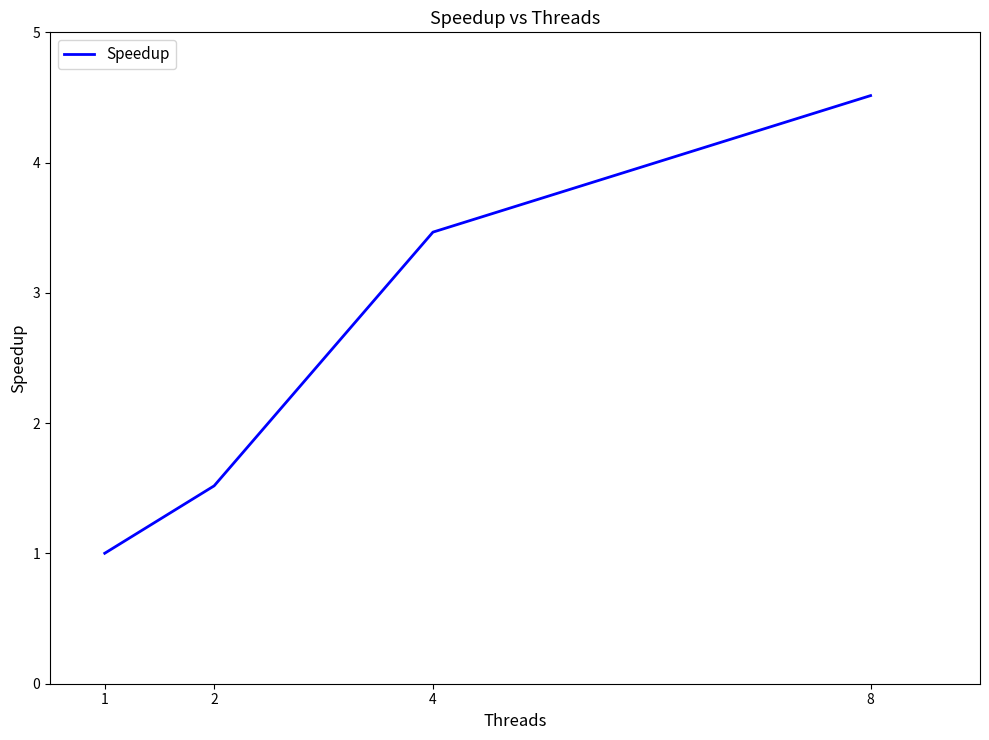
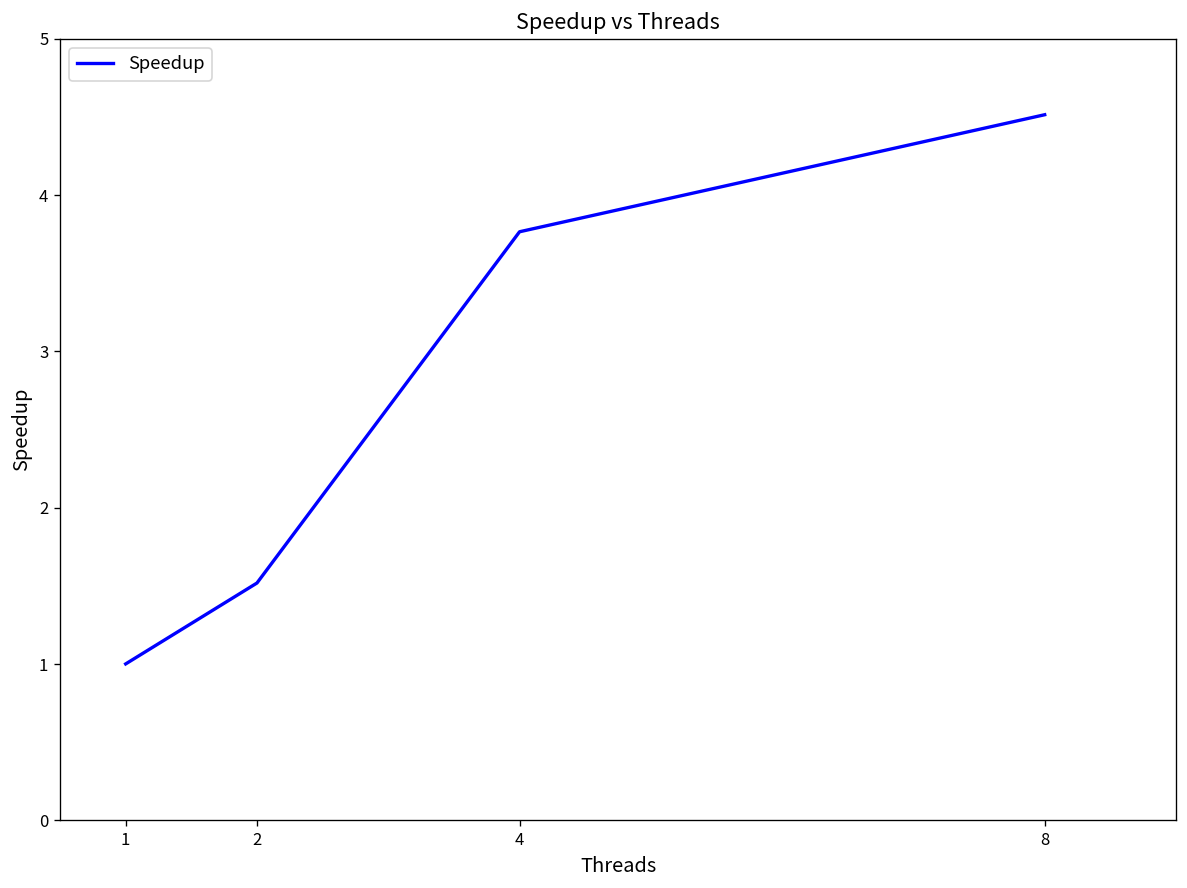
4: 3.47 -> 3.77
